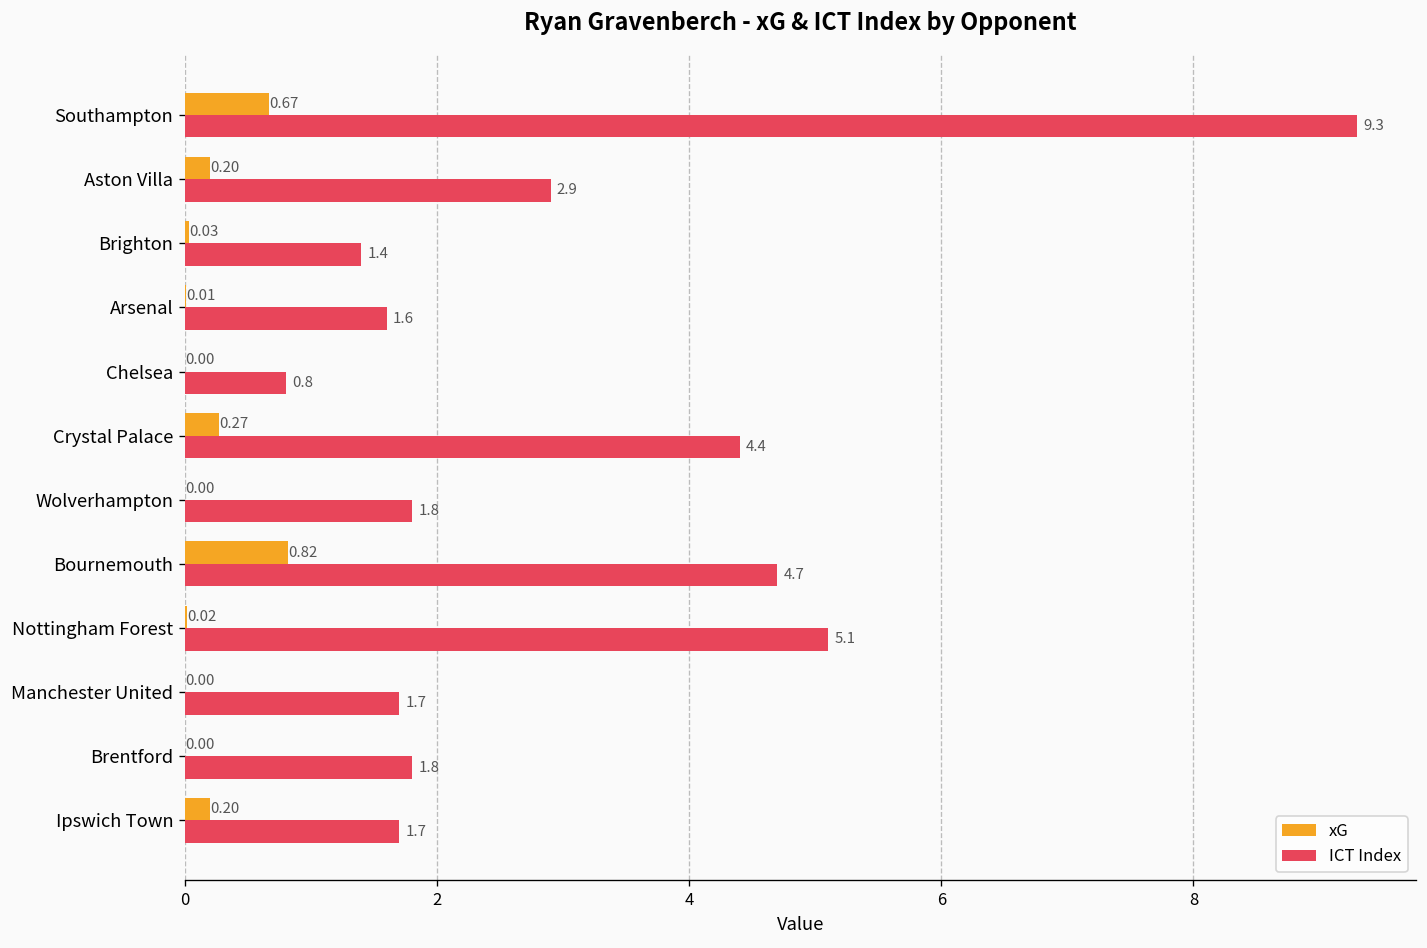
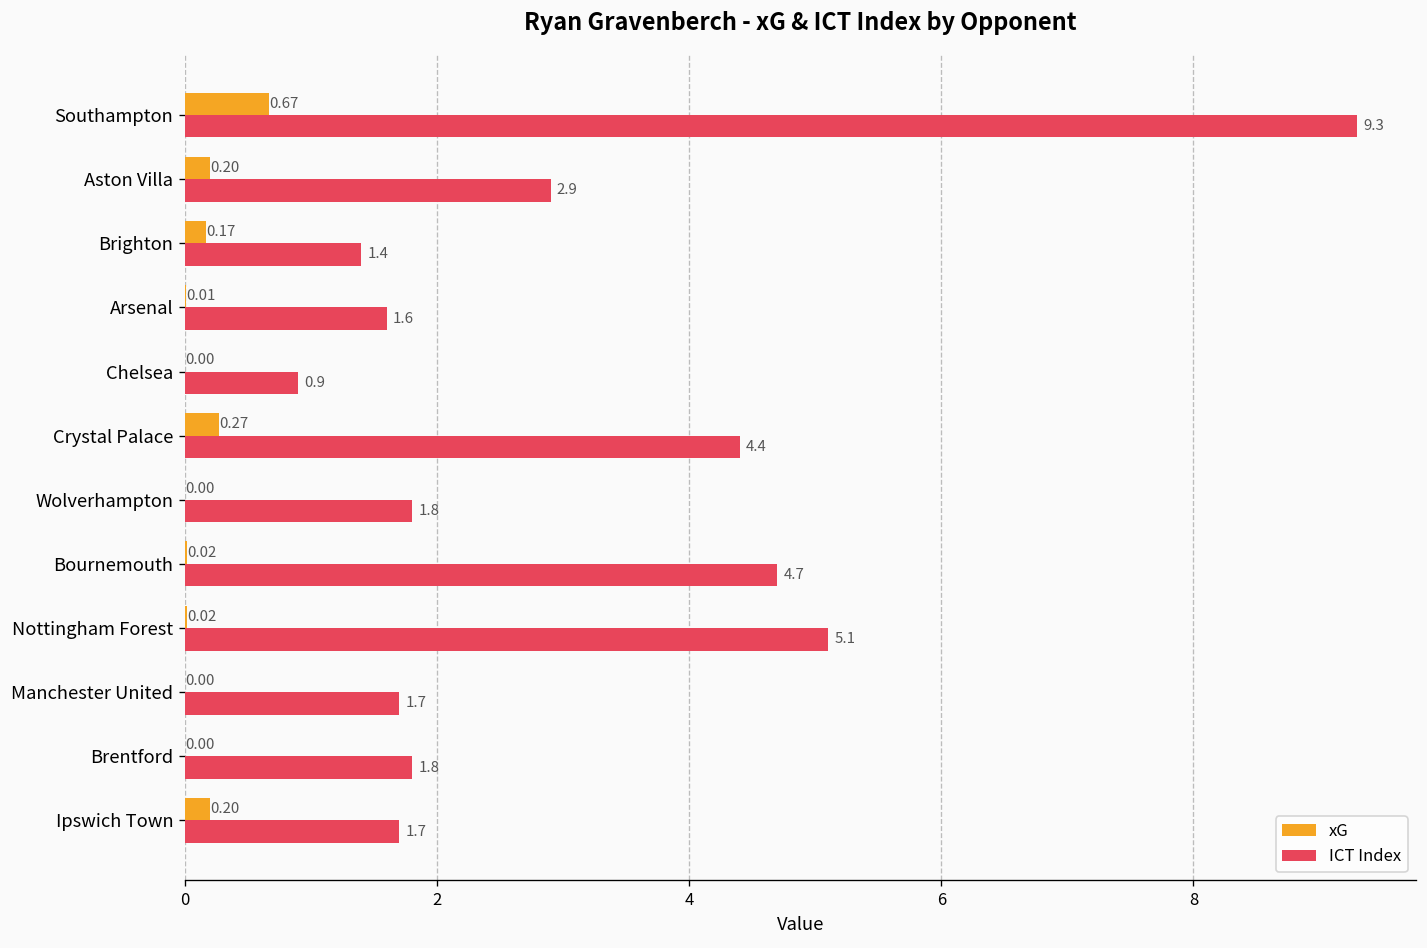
xG, Brighton: 0.03 -> 0.17
ICT Index, Chelsea: 0.8 -> 0.9
xG, Bournemouth: 0.82 -> 0.02
